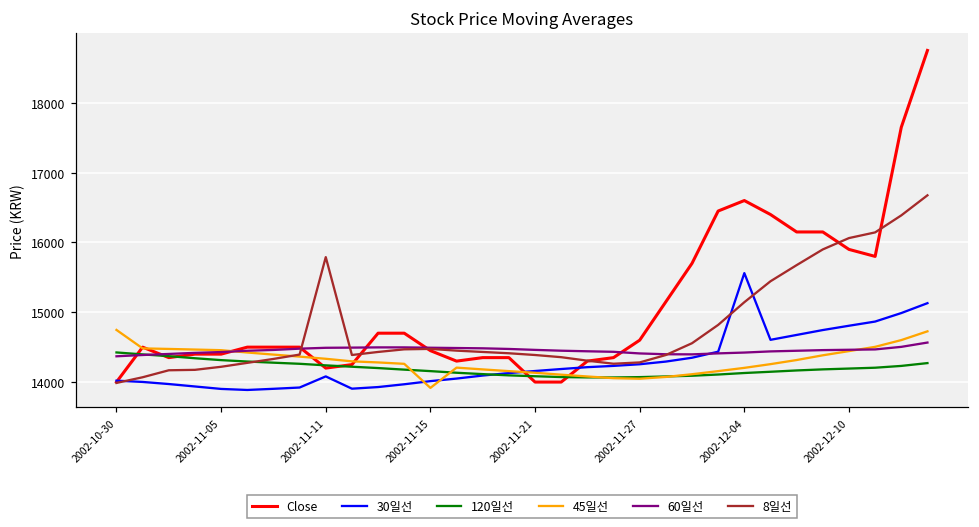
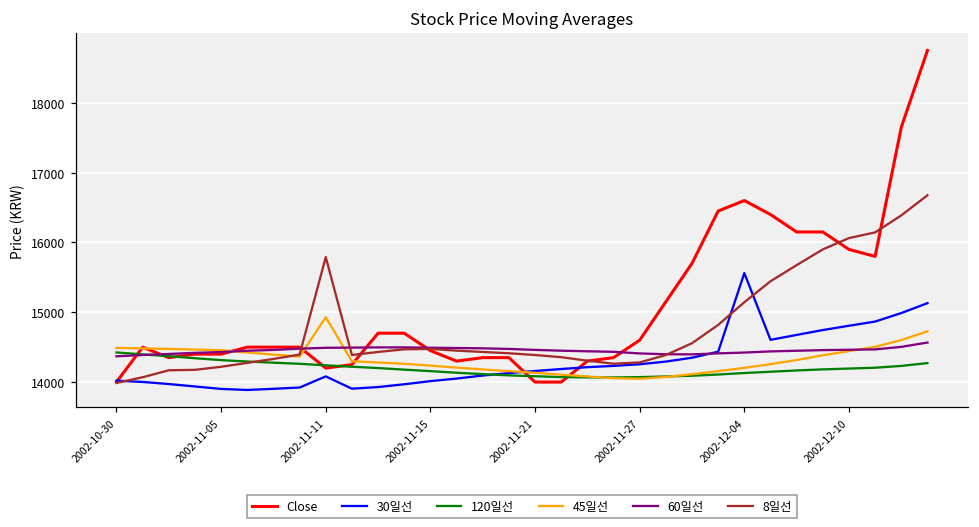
45일선, 2002-10-30: 14700 -> 14500
45일선, 2002-11-11: 14300 -> 14900
45일선, 2002-11-15: 13900 -> 14200
